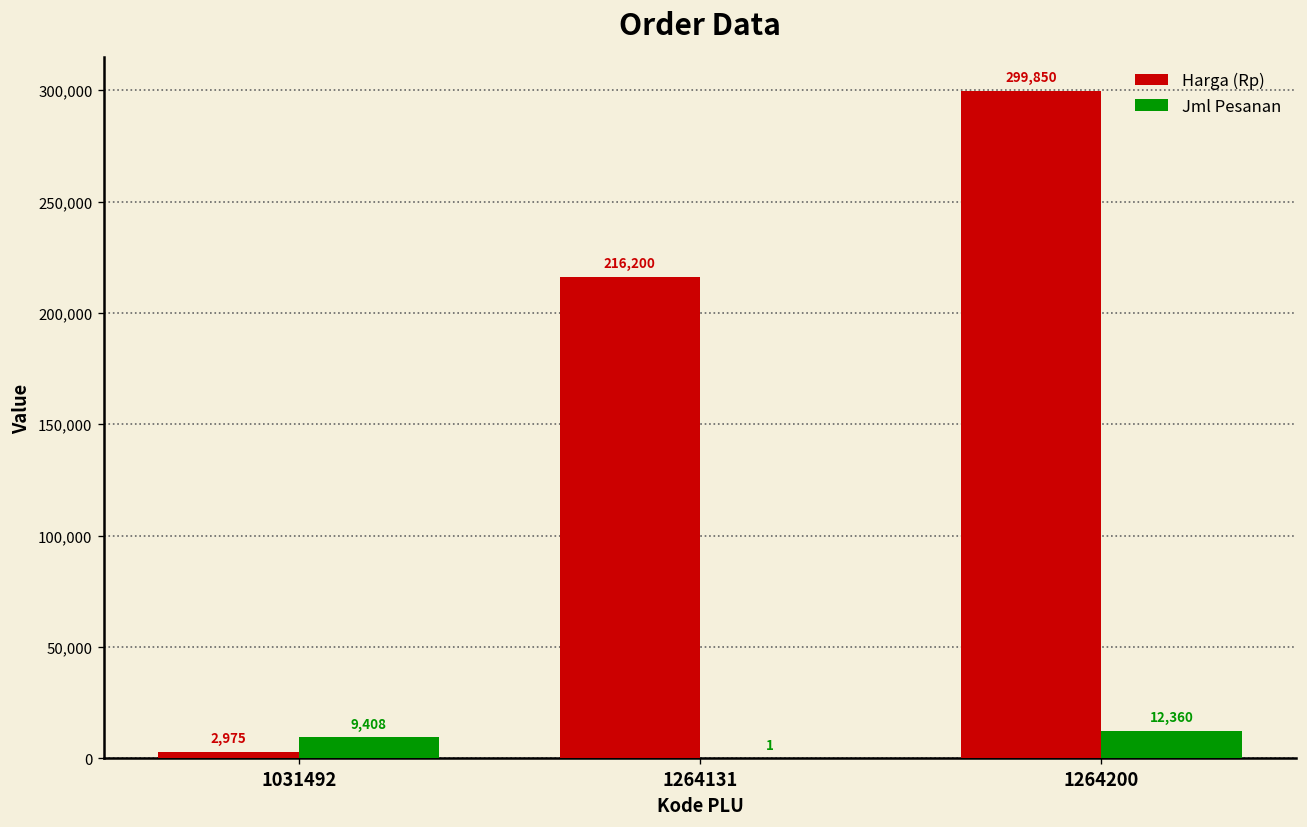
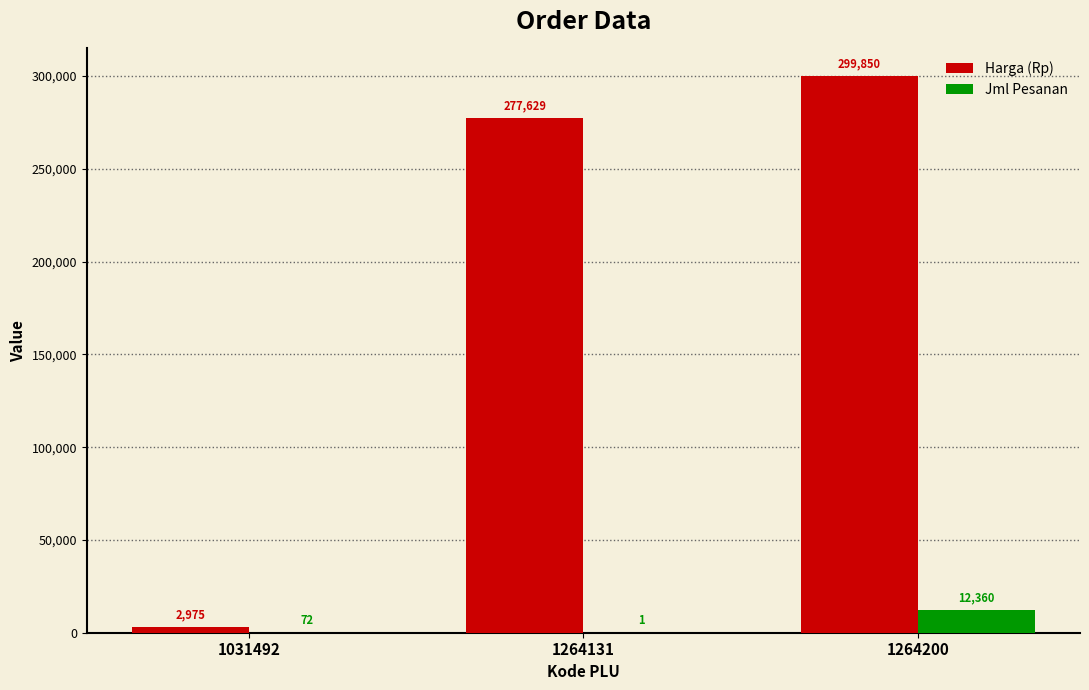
Jml Pesanan, 1031492: 9,408 -> 72
Harga (Rp), 1264131: 216,200 -> 277,629
